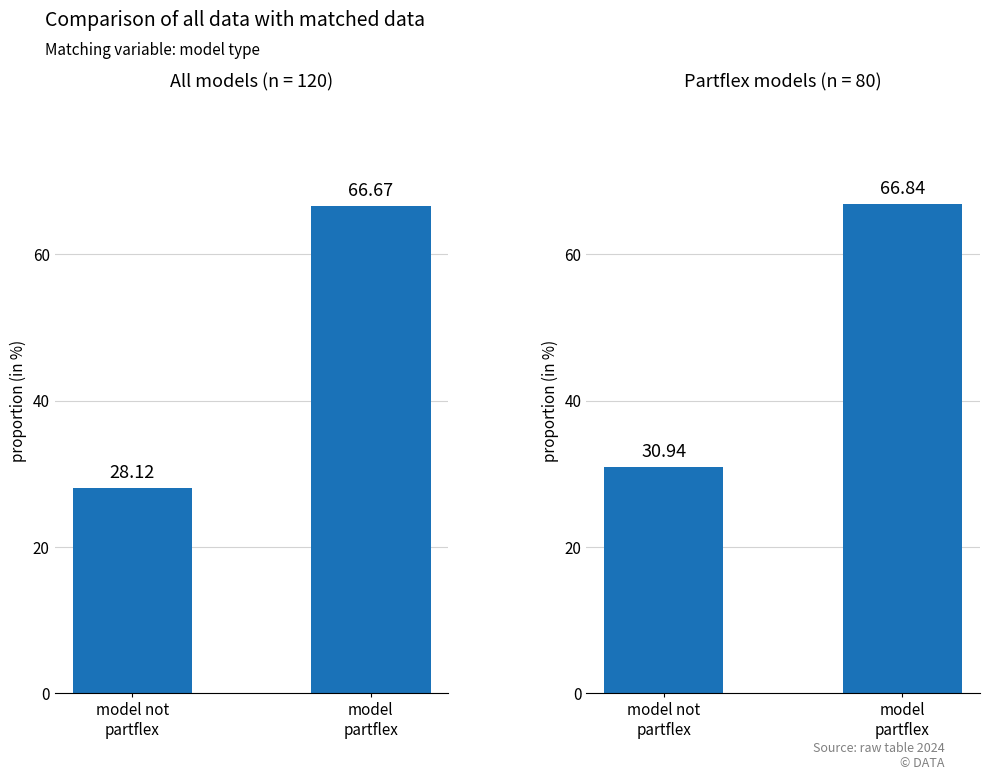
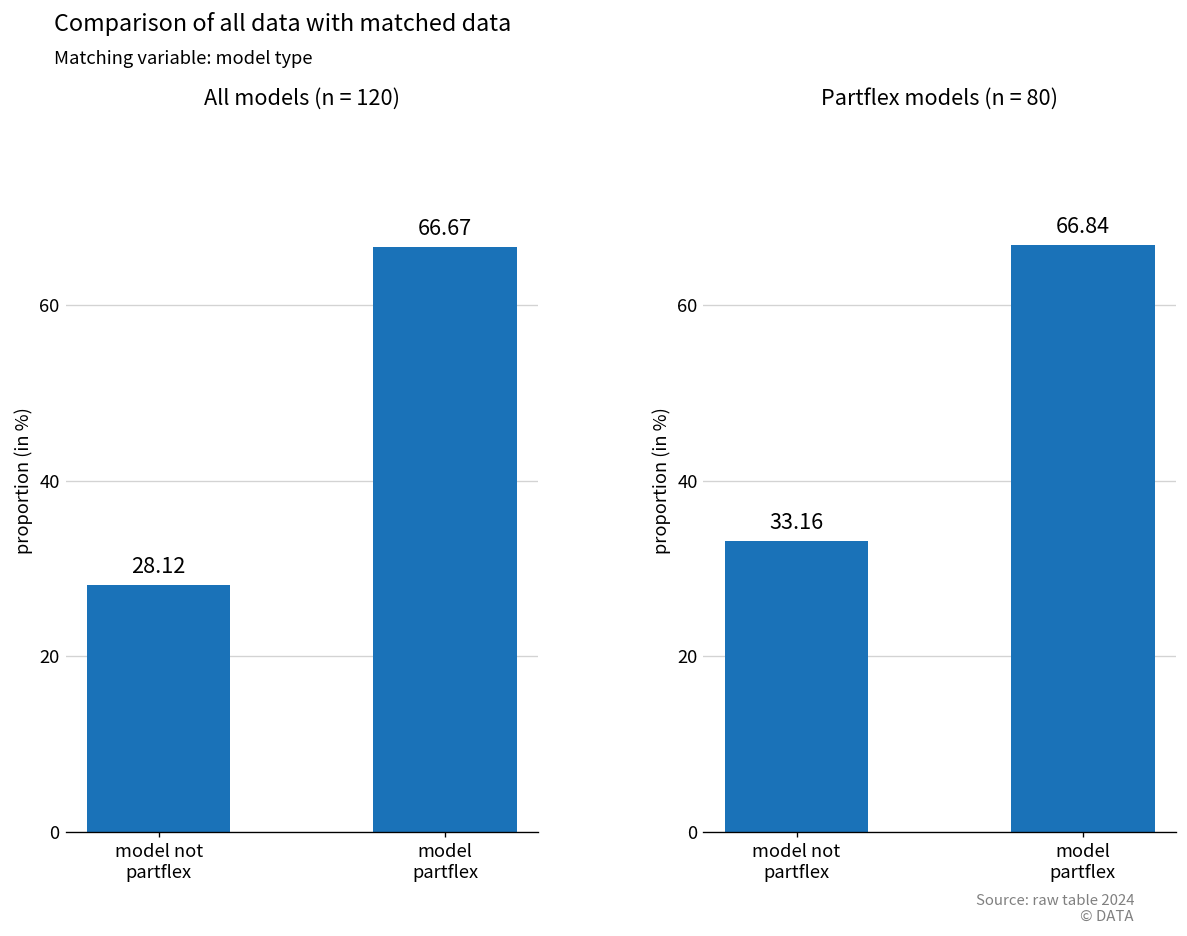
Partflex models (n = 80), model not partflex: 30.94 -> 33.16
